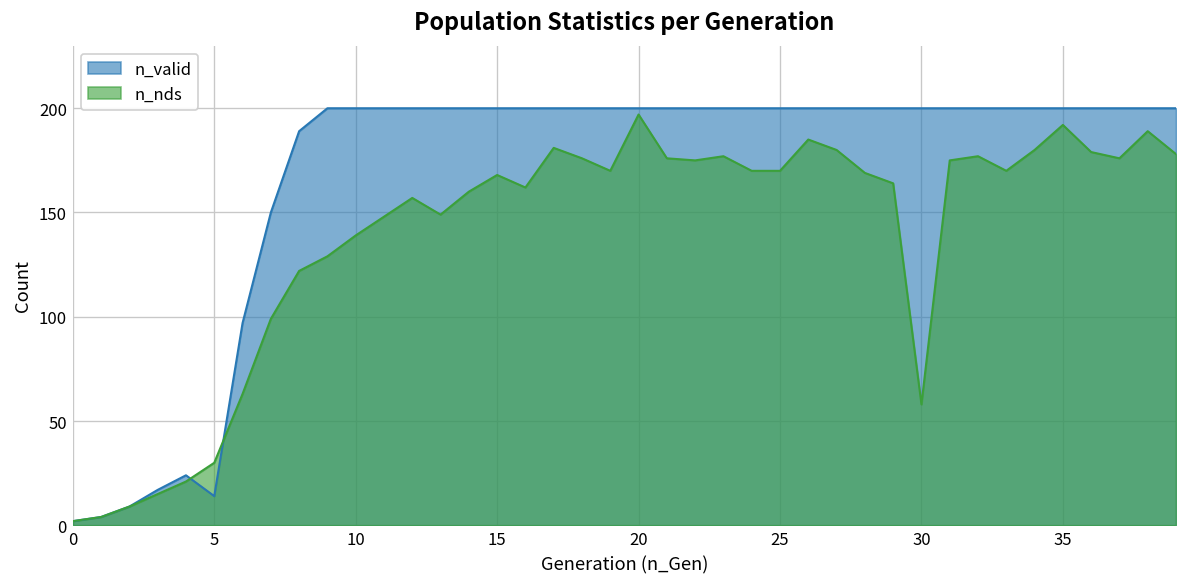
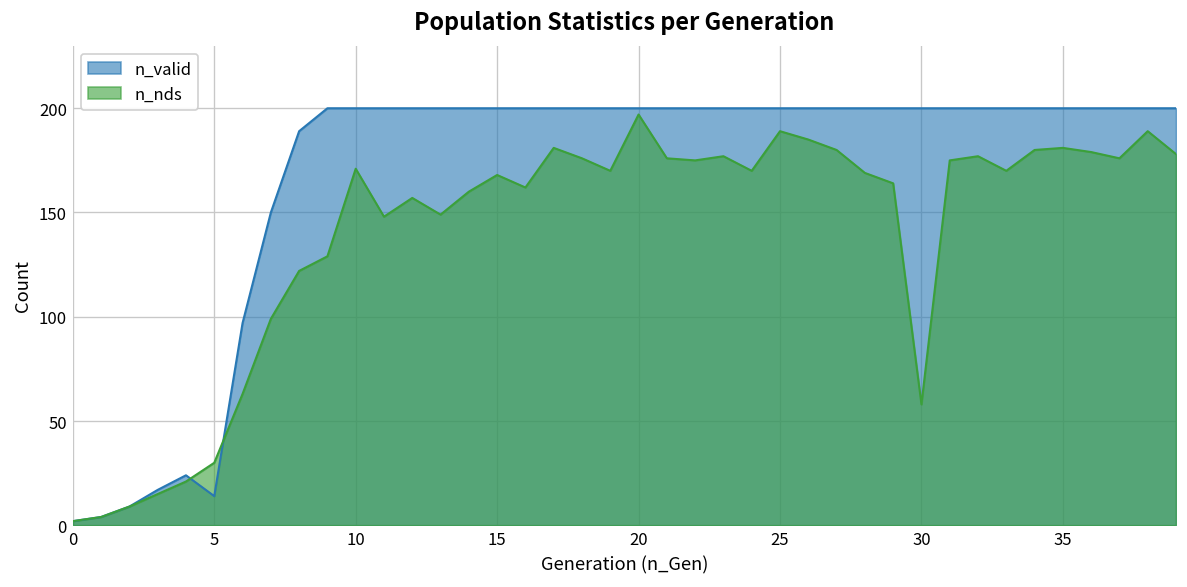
n_nds, 10: 139 -> 171
n_nds, 25: 170 -> 189
n_nds, 35: 192 -> 181
